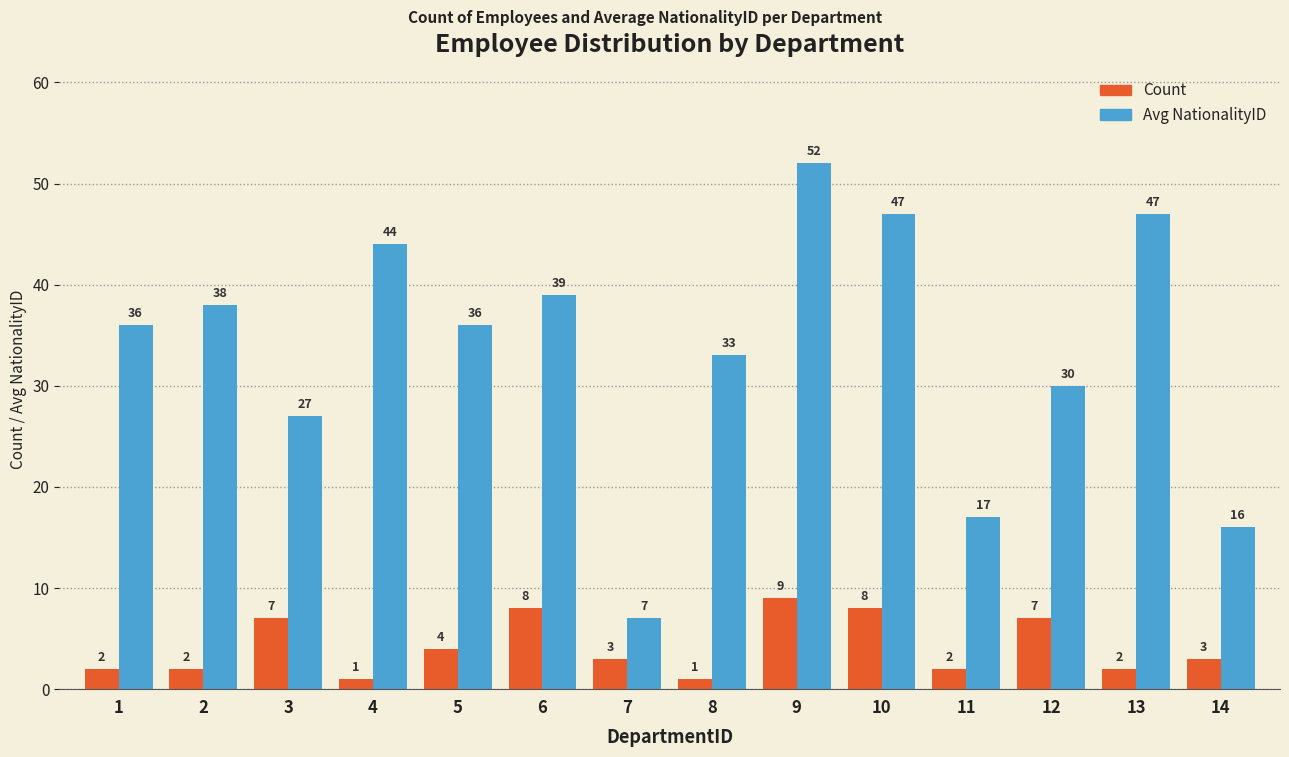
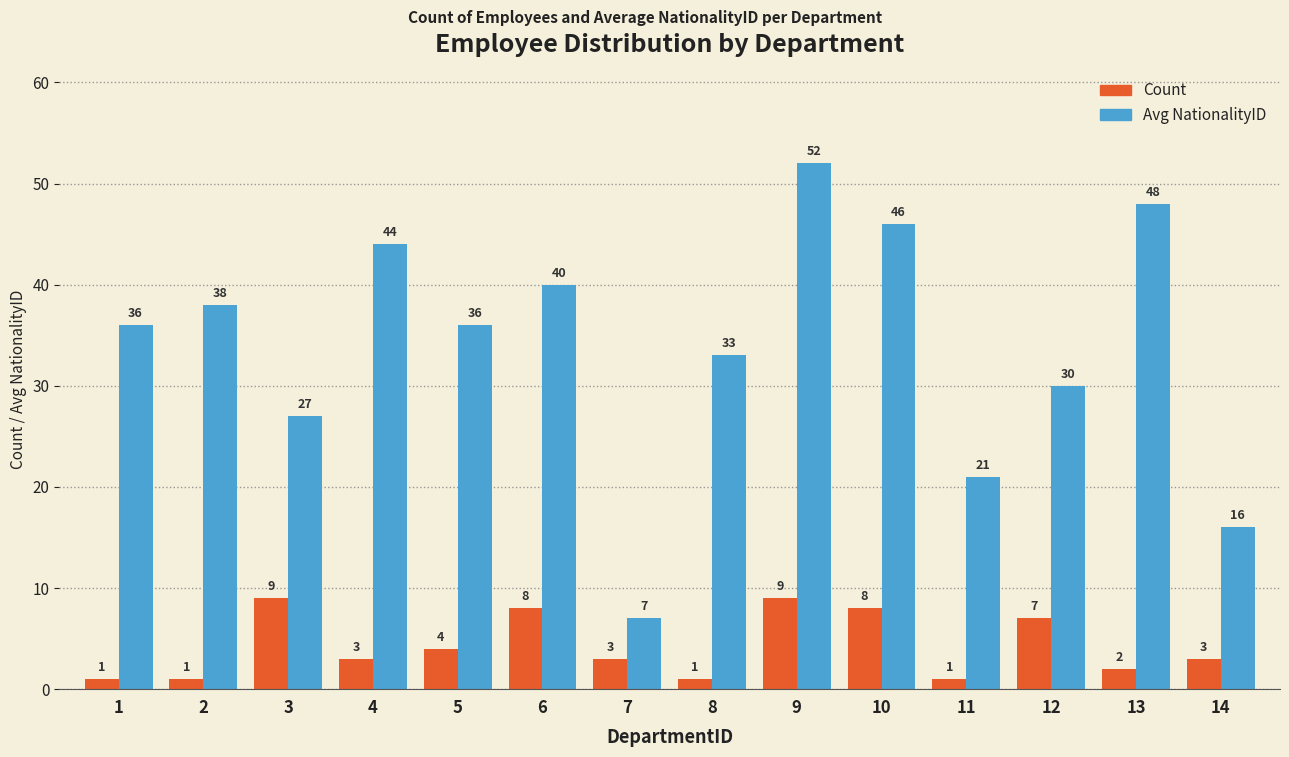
Count, 1: 2 -> 1
Count, 2: 2 -> 1
Count, 3: 7 -> 9
Count, 4: 1 -> 3
Avg NationalityID, 6: 39 -> 40
Avg NationalityID, 10: 47 -> 46
Count, 11: 2 -> 1
Avg NationalityID, 11: 17 -> 21
Avg NationalityID, 13: 47 -> 48
